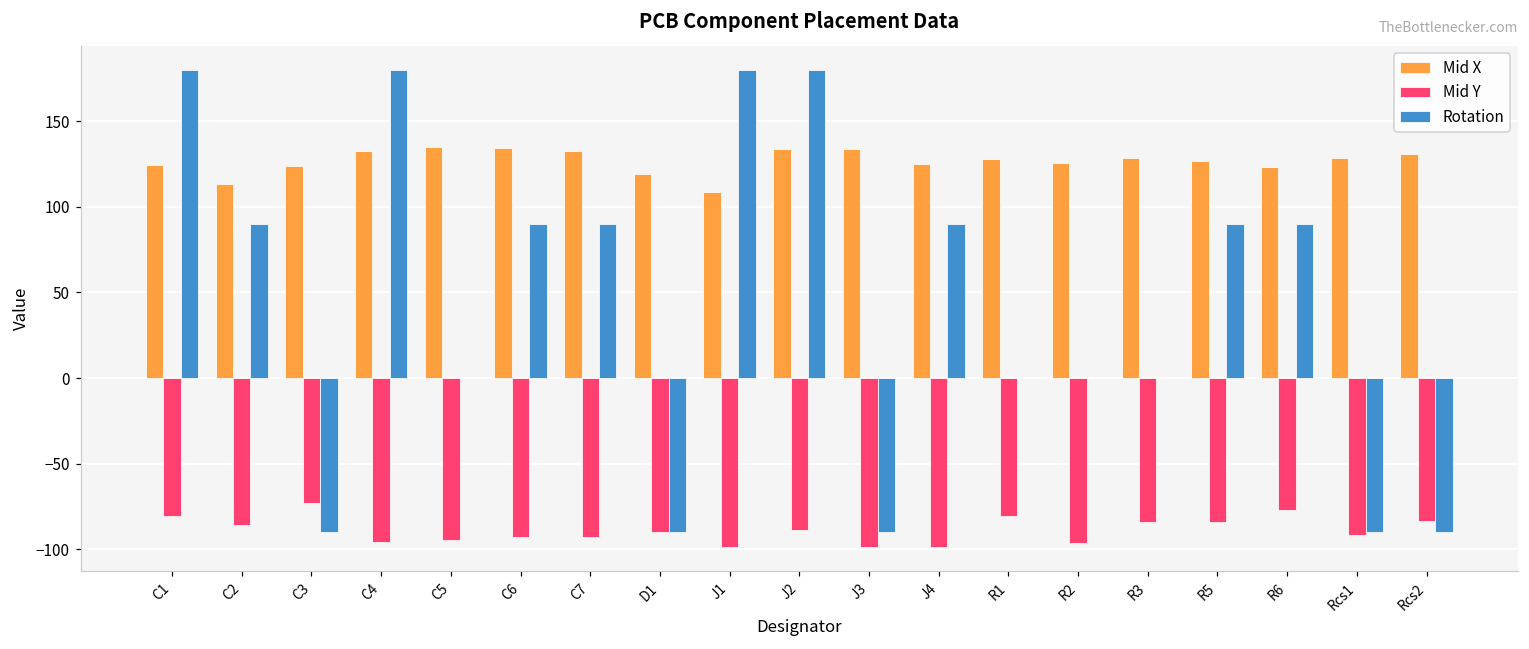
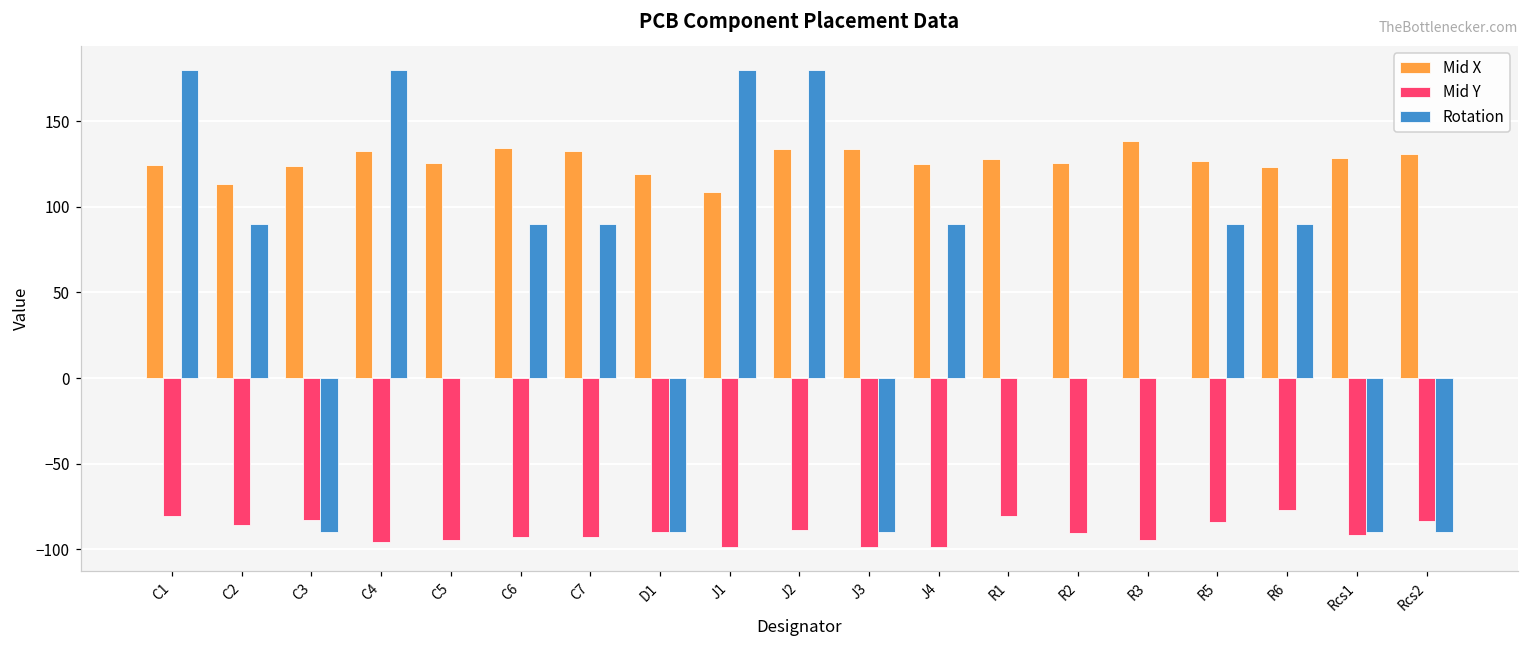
Mid Y, C3: -73 -> -83
Mid X, C5: 135 -> 126
Mid Y, R2: -96 -> -91
Mid X, R3: 129 -> 138
Mid Y, R3: -84 -> -95
